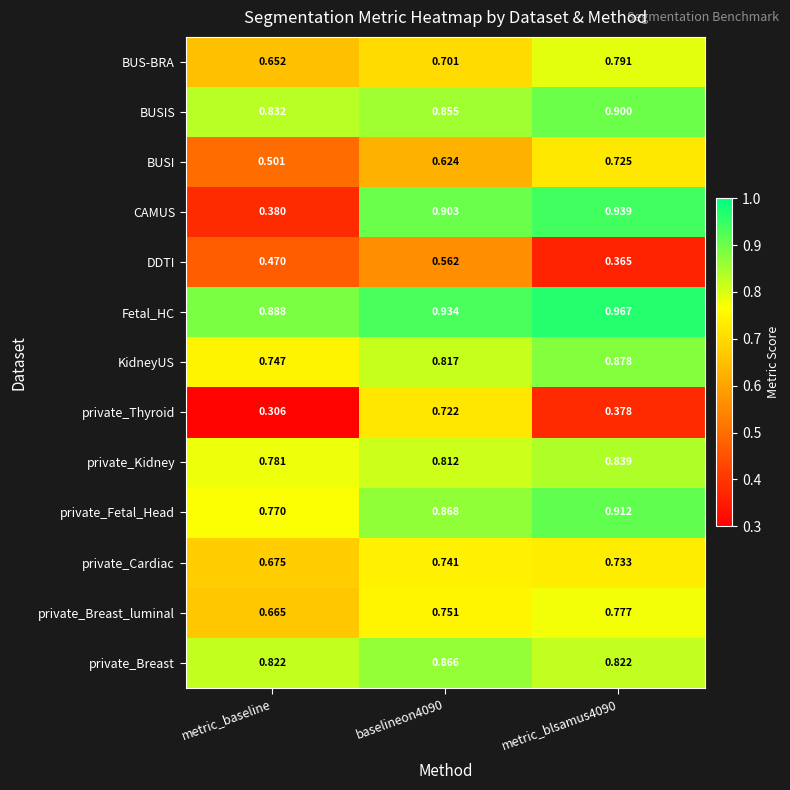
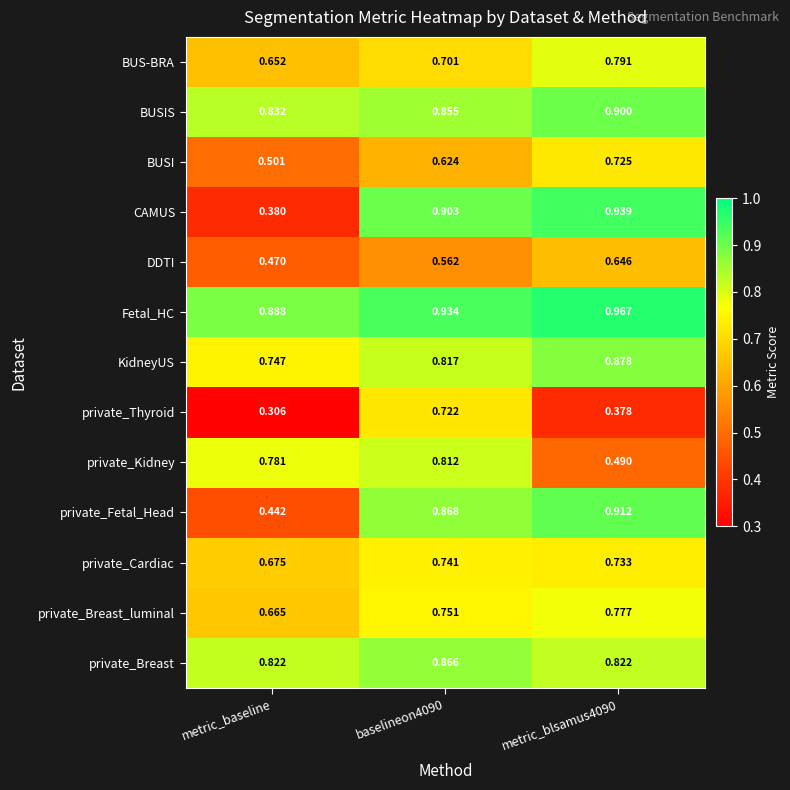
DDTI, metric_blsamus4090: 0.365 -> 0.646
private_Kidney, metric_blsamus4090: 0.839 -> 0.490
private_Fetal_Head, metric_baseline: 0.770 -> 0.442
